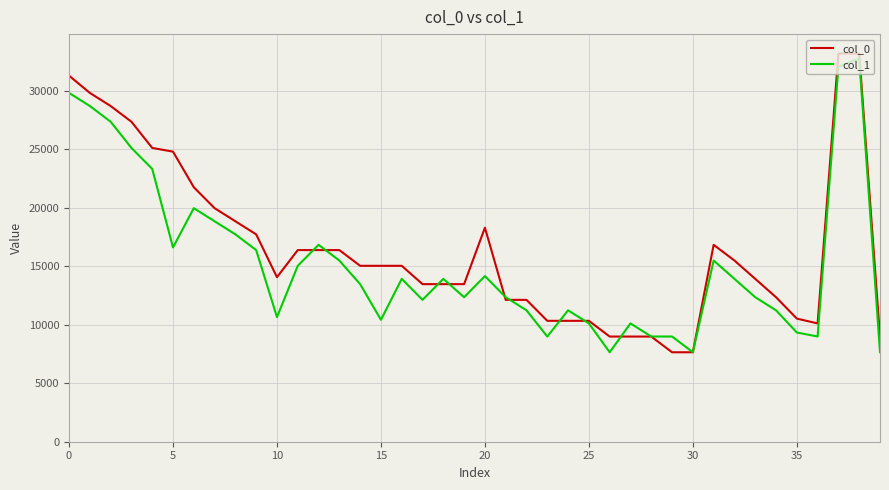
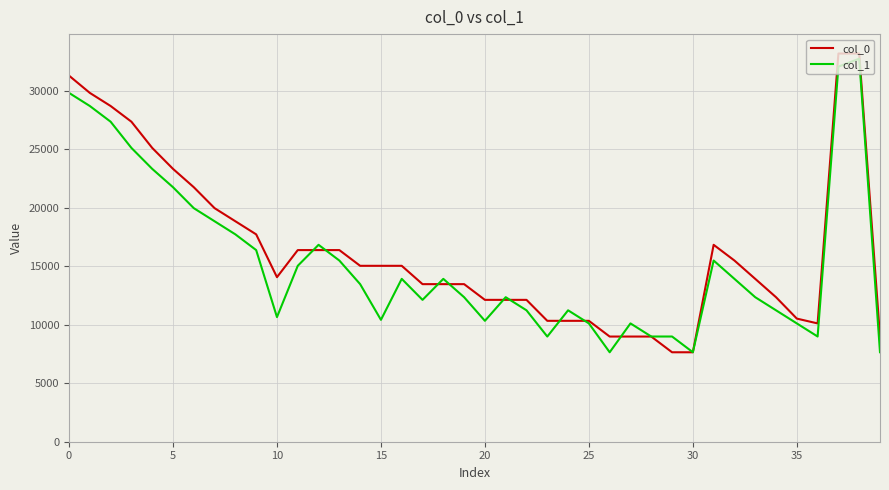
col_0, 5: 24800 -> 23300
col_1, 5: 16600 -> 21800
col_0, 20: 18300 -> 12100
col_1, 20: 14200 -> 10300
col_1, 35: 9300 -> 10100
